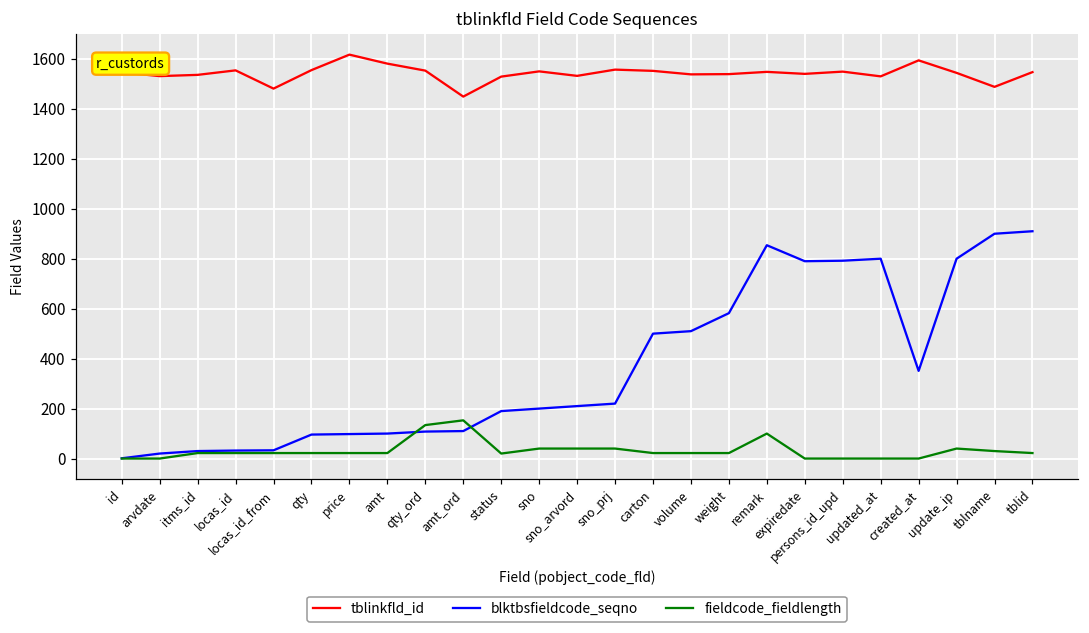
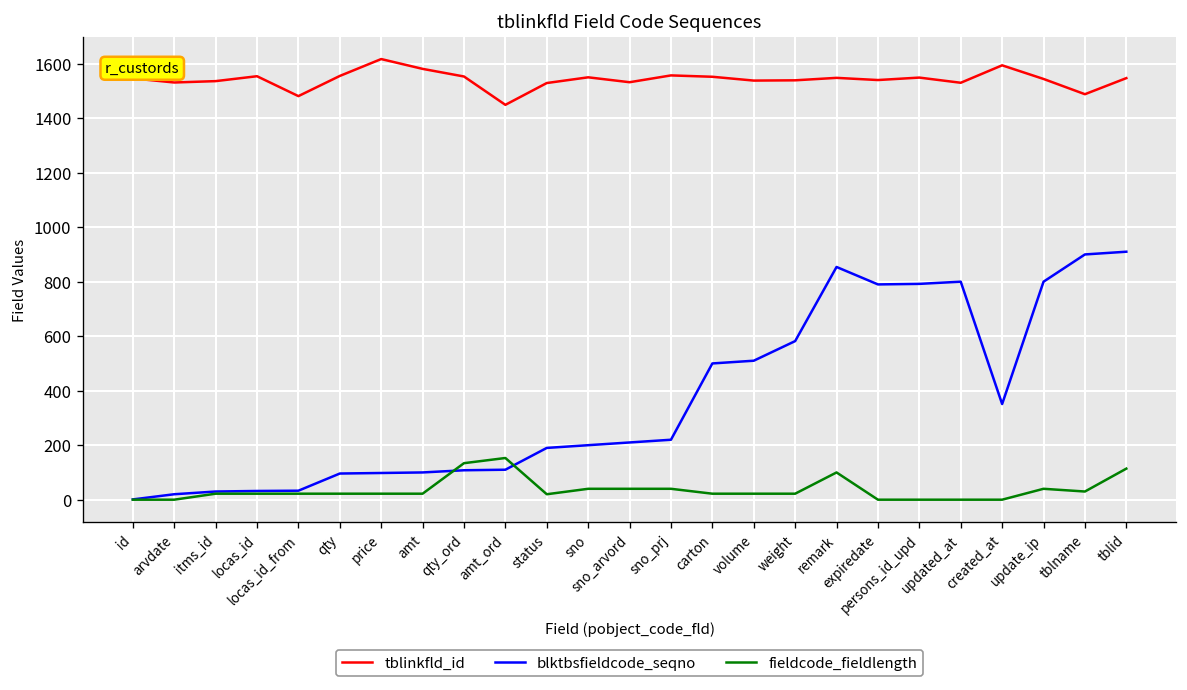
fieldcode_fieldlength, tblid: 20 -> 110
